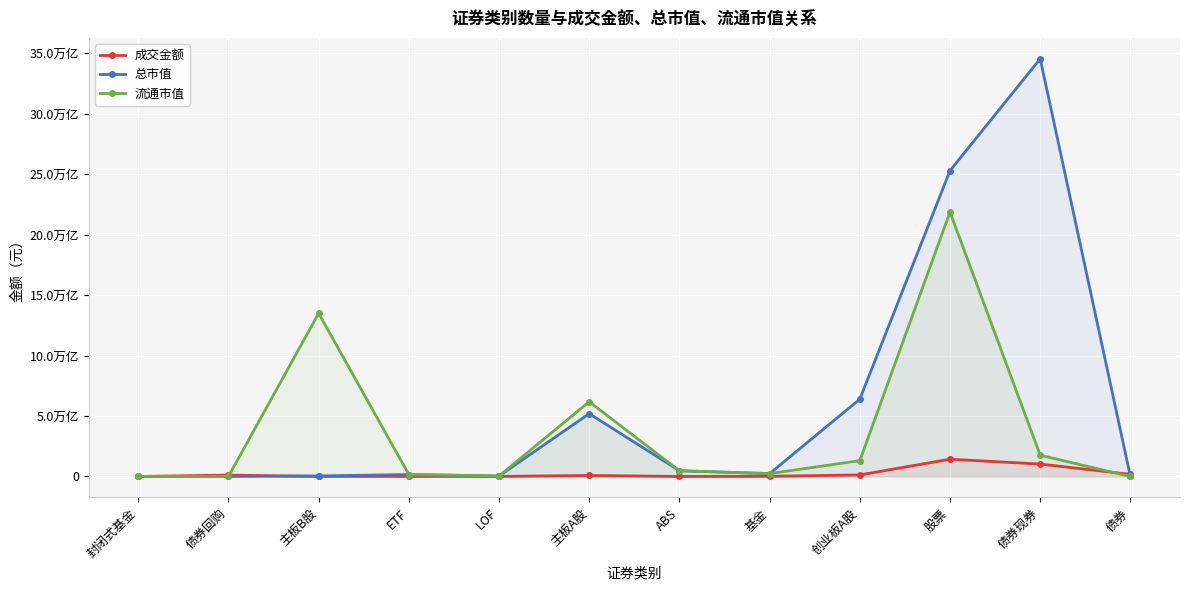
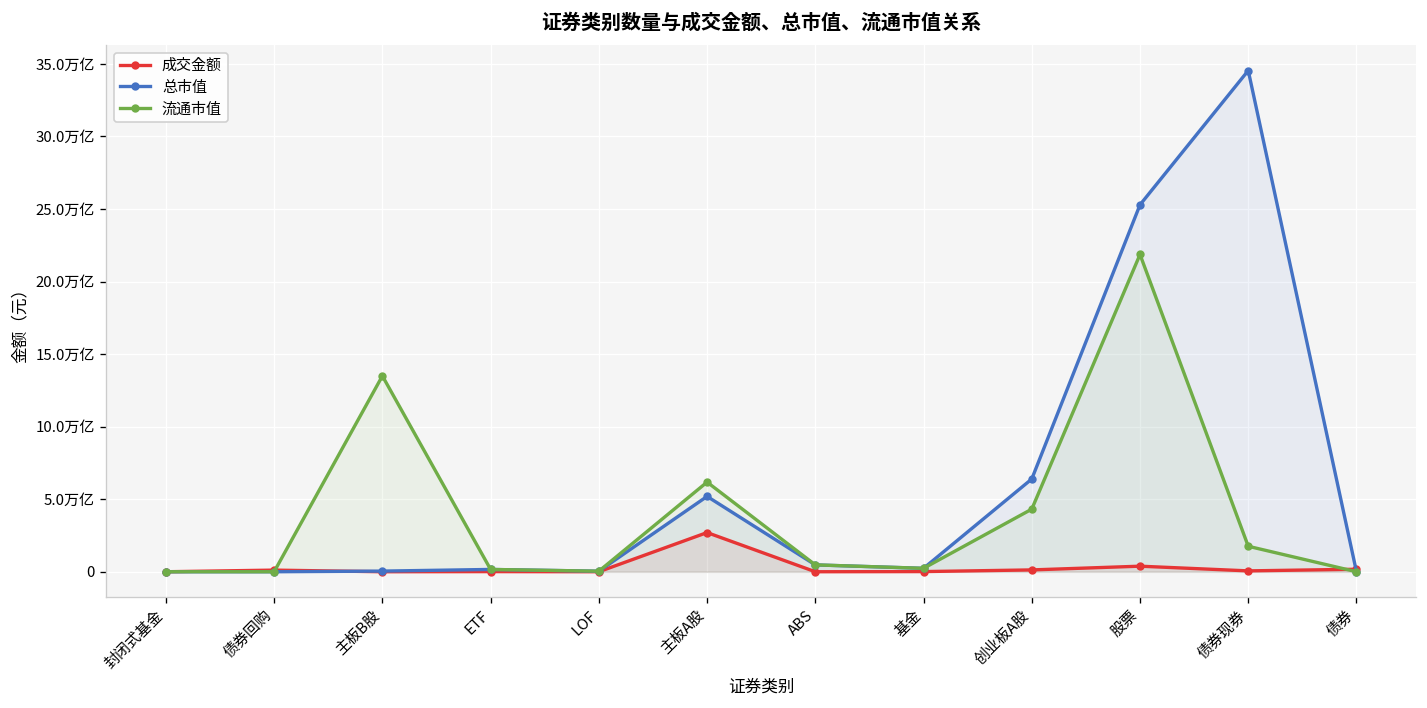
成交金额, 主板A股: 0.1万亿 -> 2.7万亿
流通市值, 创业板A股: 1.3万亿 -> 4.3万亿
成交金额, 股票: 1.4万亿 -> 0.4万亿
成交金额, 债券现券: 1.0万亿 -> 0.1万亿
